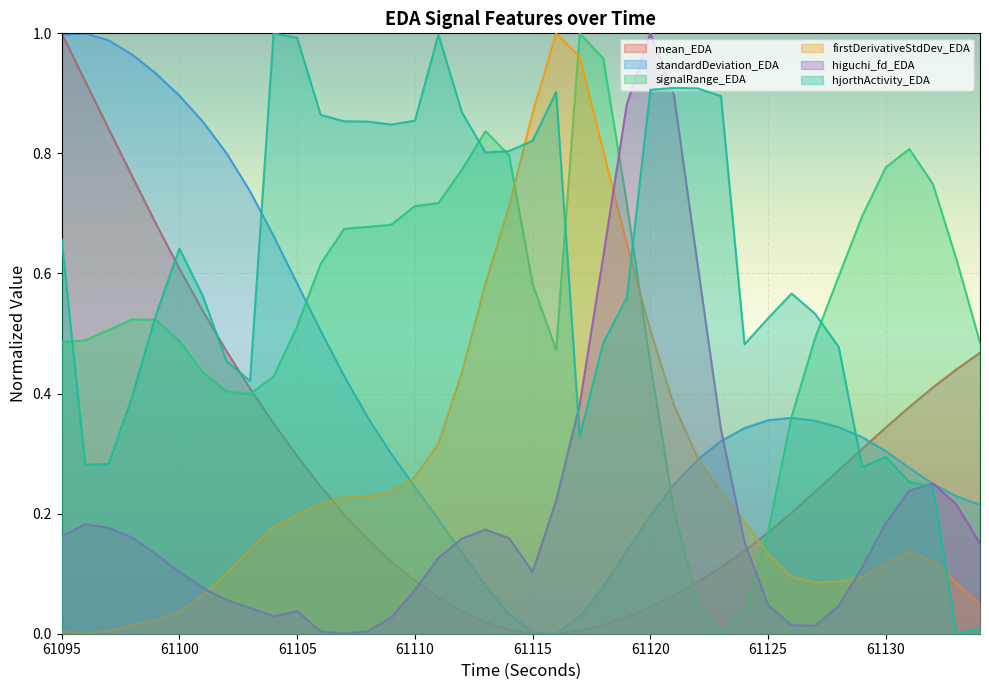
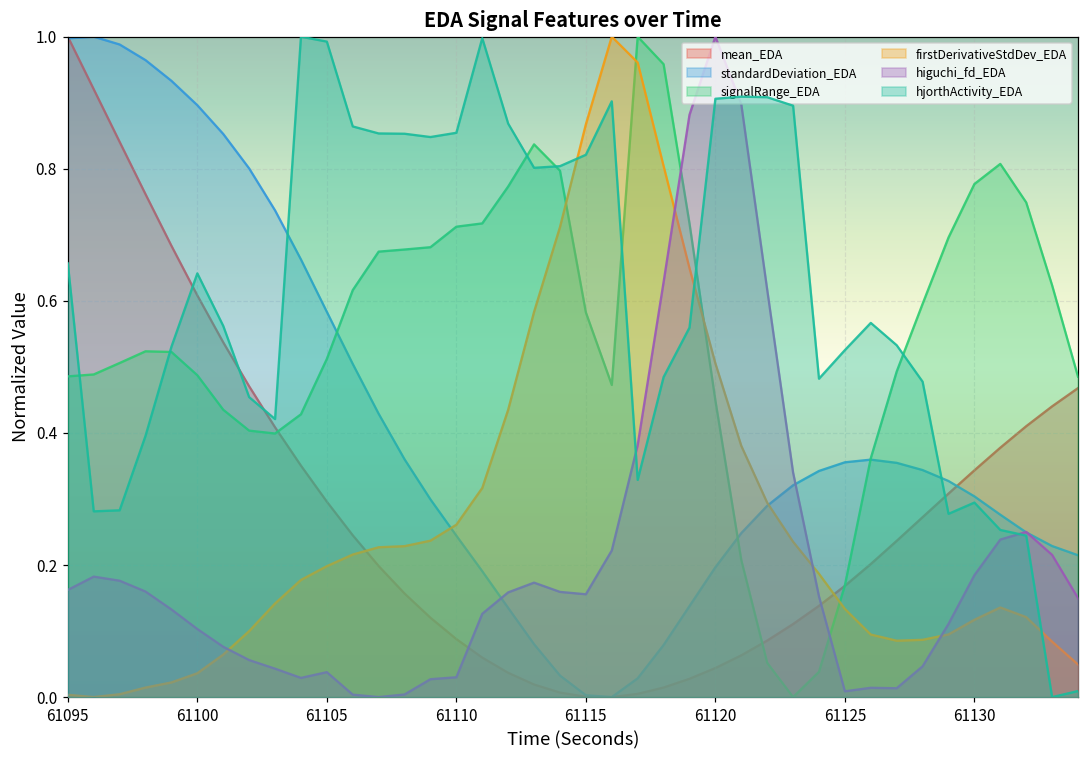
higuchi_fd_EDA, 61110: 0.07 -> 0.03
higuchi_fd_EDA, 61115: 0.10 -> 0.16
higuchi_fd_EDA, 61125: 0.05 -> 0.01
